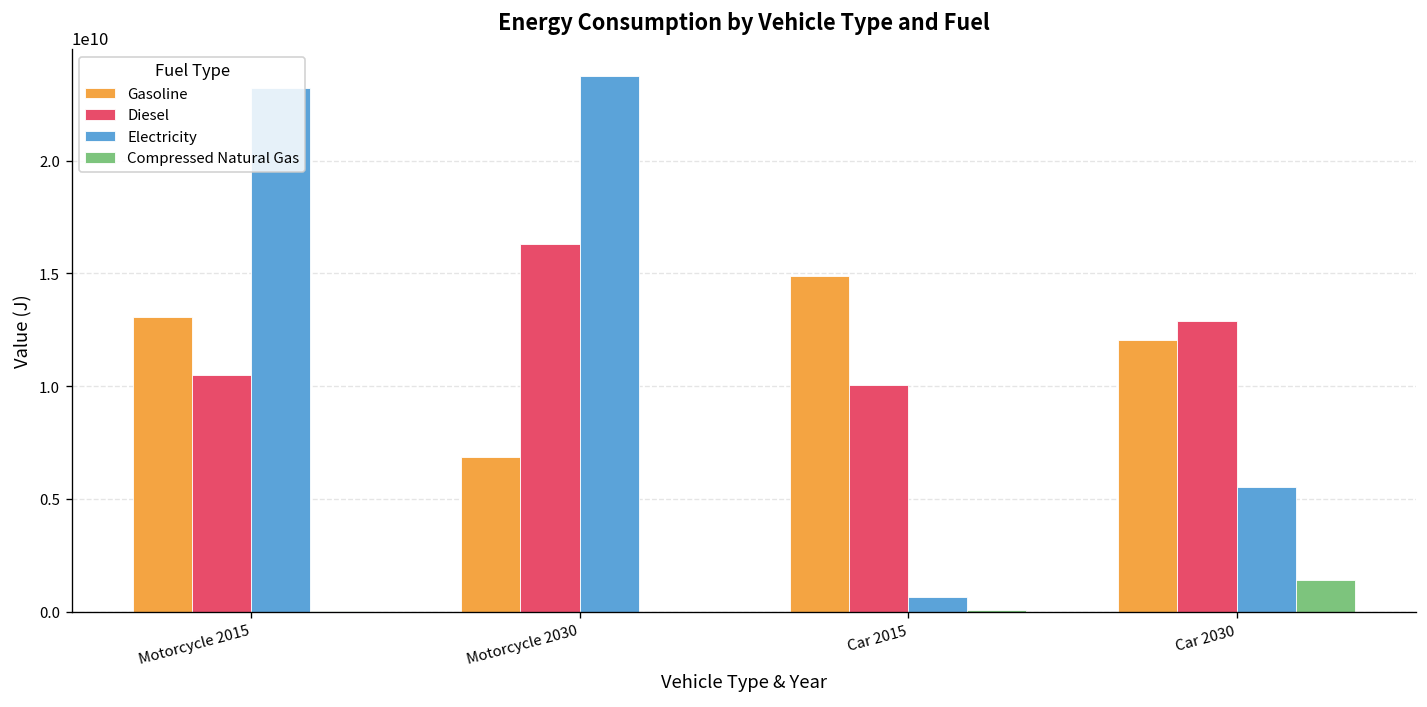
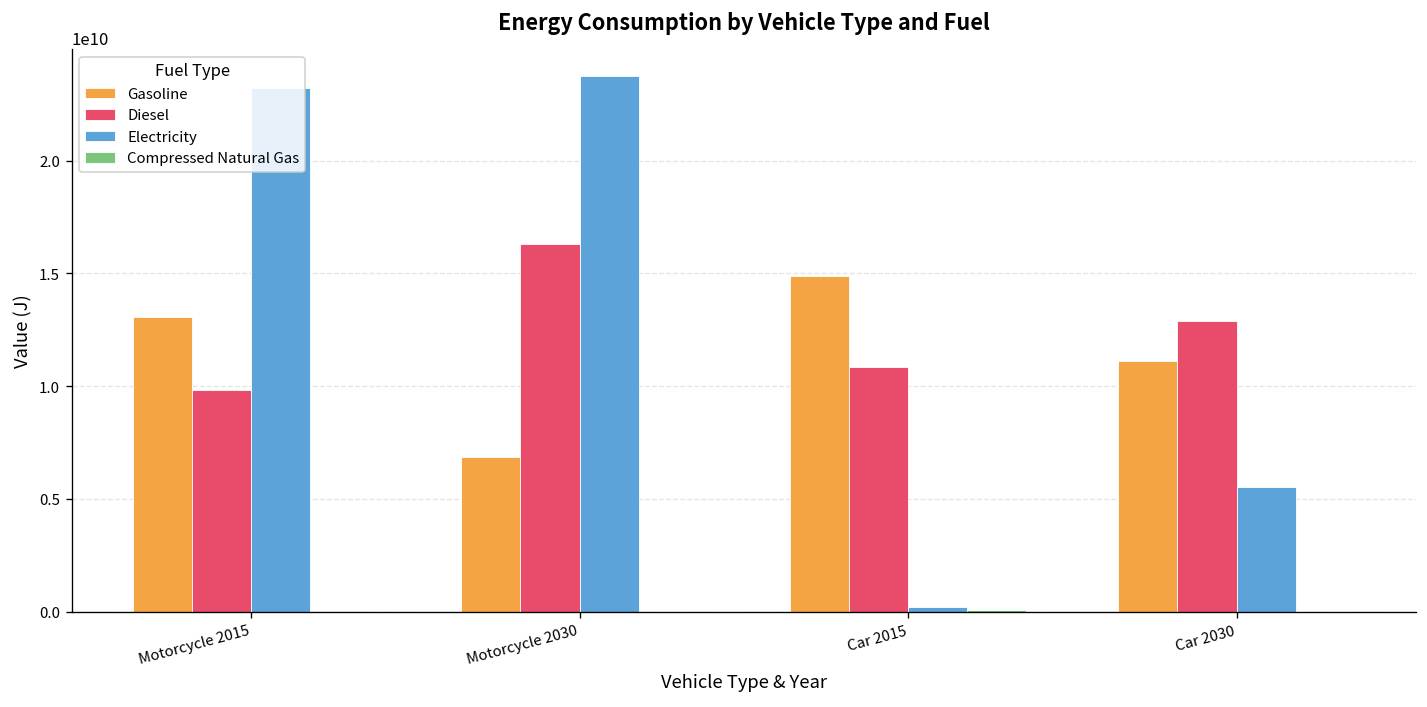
Diesel, Motorcycle 2015: 10500000000 -> 9800000000
Diesel, Car 2015: 10000000000 -> 10900000000
Electricity, Car 2015: 700000000 -> 200000000
Gasoline, Car 2030: 12100000000 -> 11100000000
Compressed Natural Gas, Car 2030: 1400000000 -> 0
